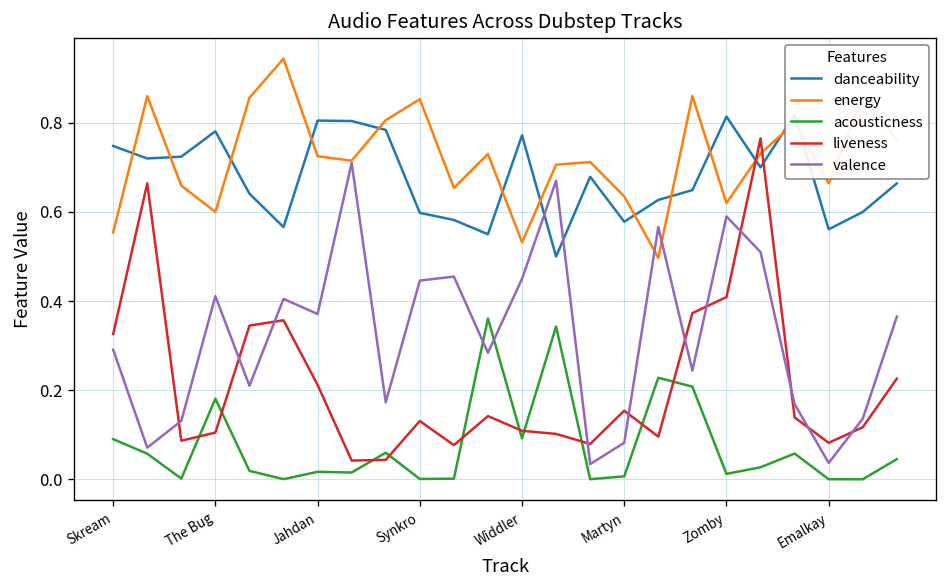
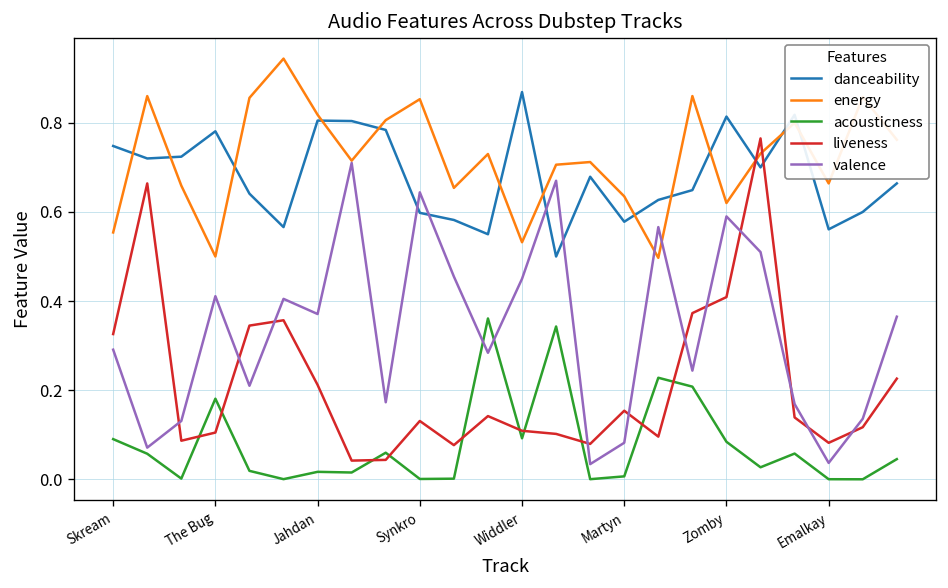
energy, The Bug: 0.6 -> 0.5
energy, Jahdan: 0.73 -> 0.82
valence, Synkro: 0.45 -> 0.64
danceability, Widdler: 0.77 -> 0.87
acousticness, Zomby: 0.01 -> 0.08
